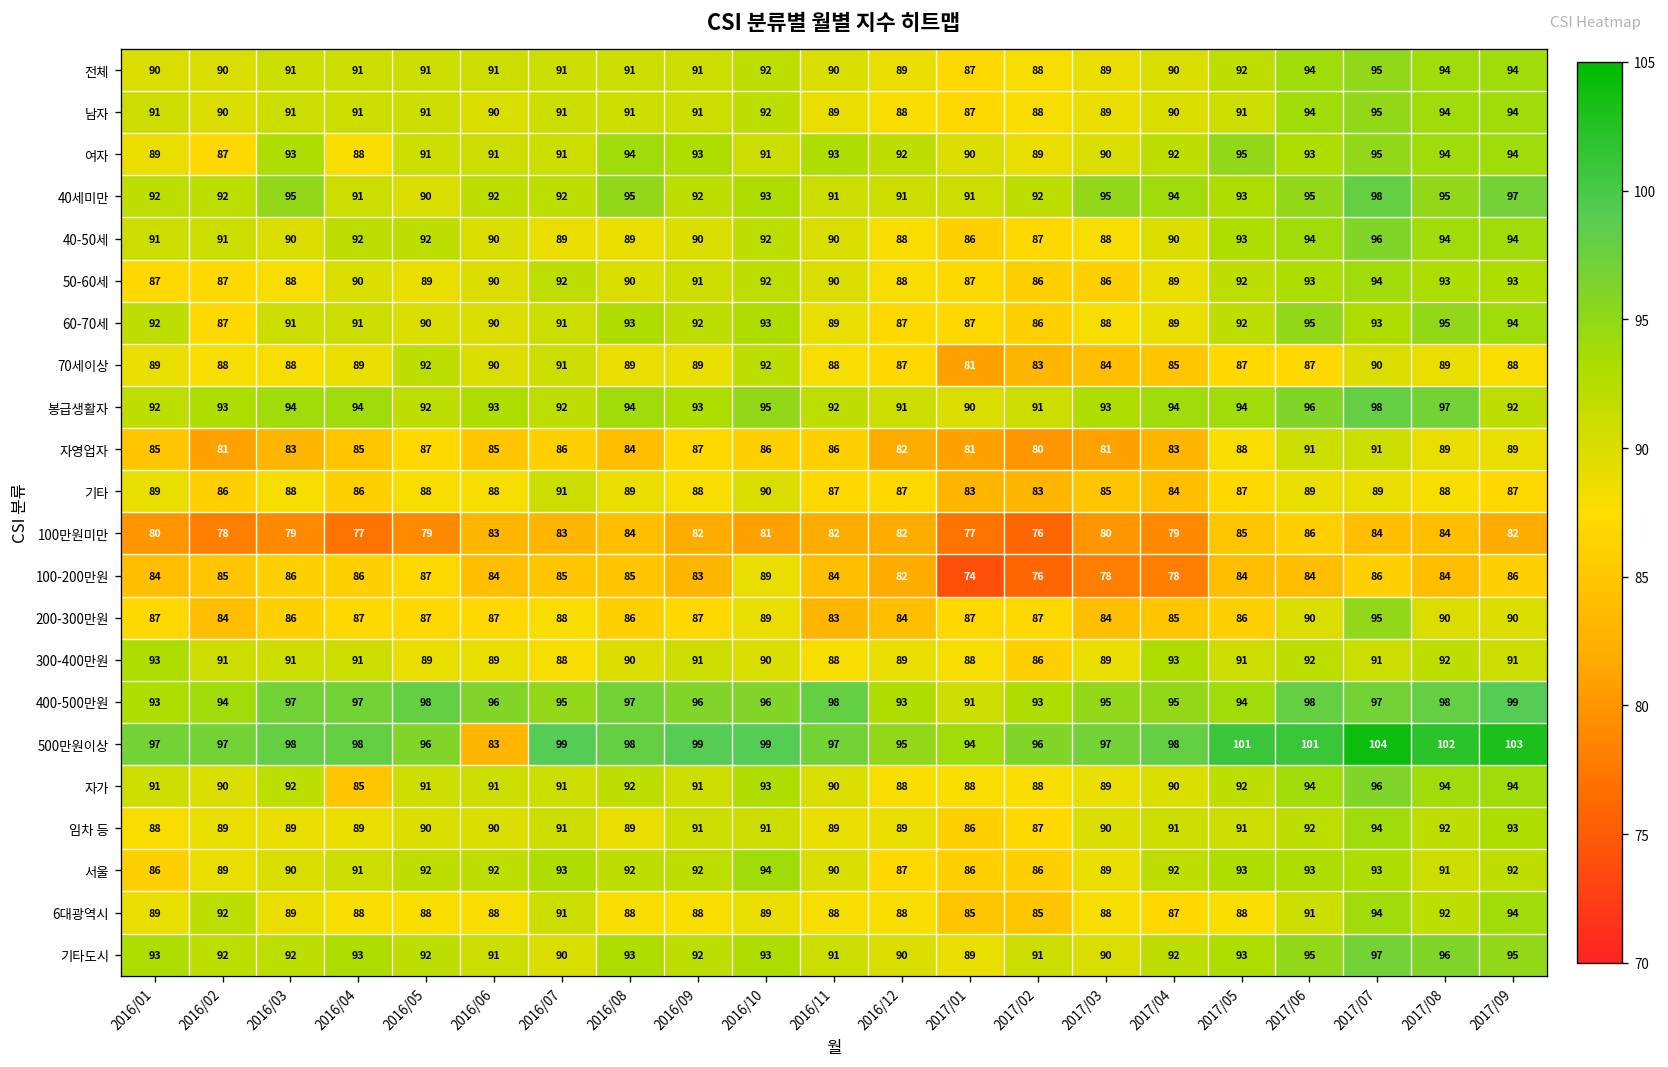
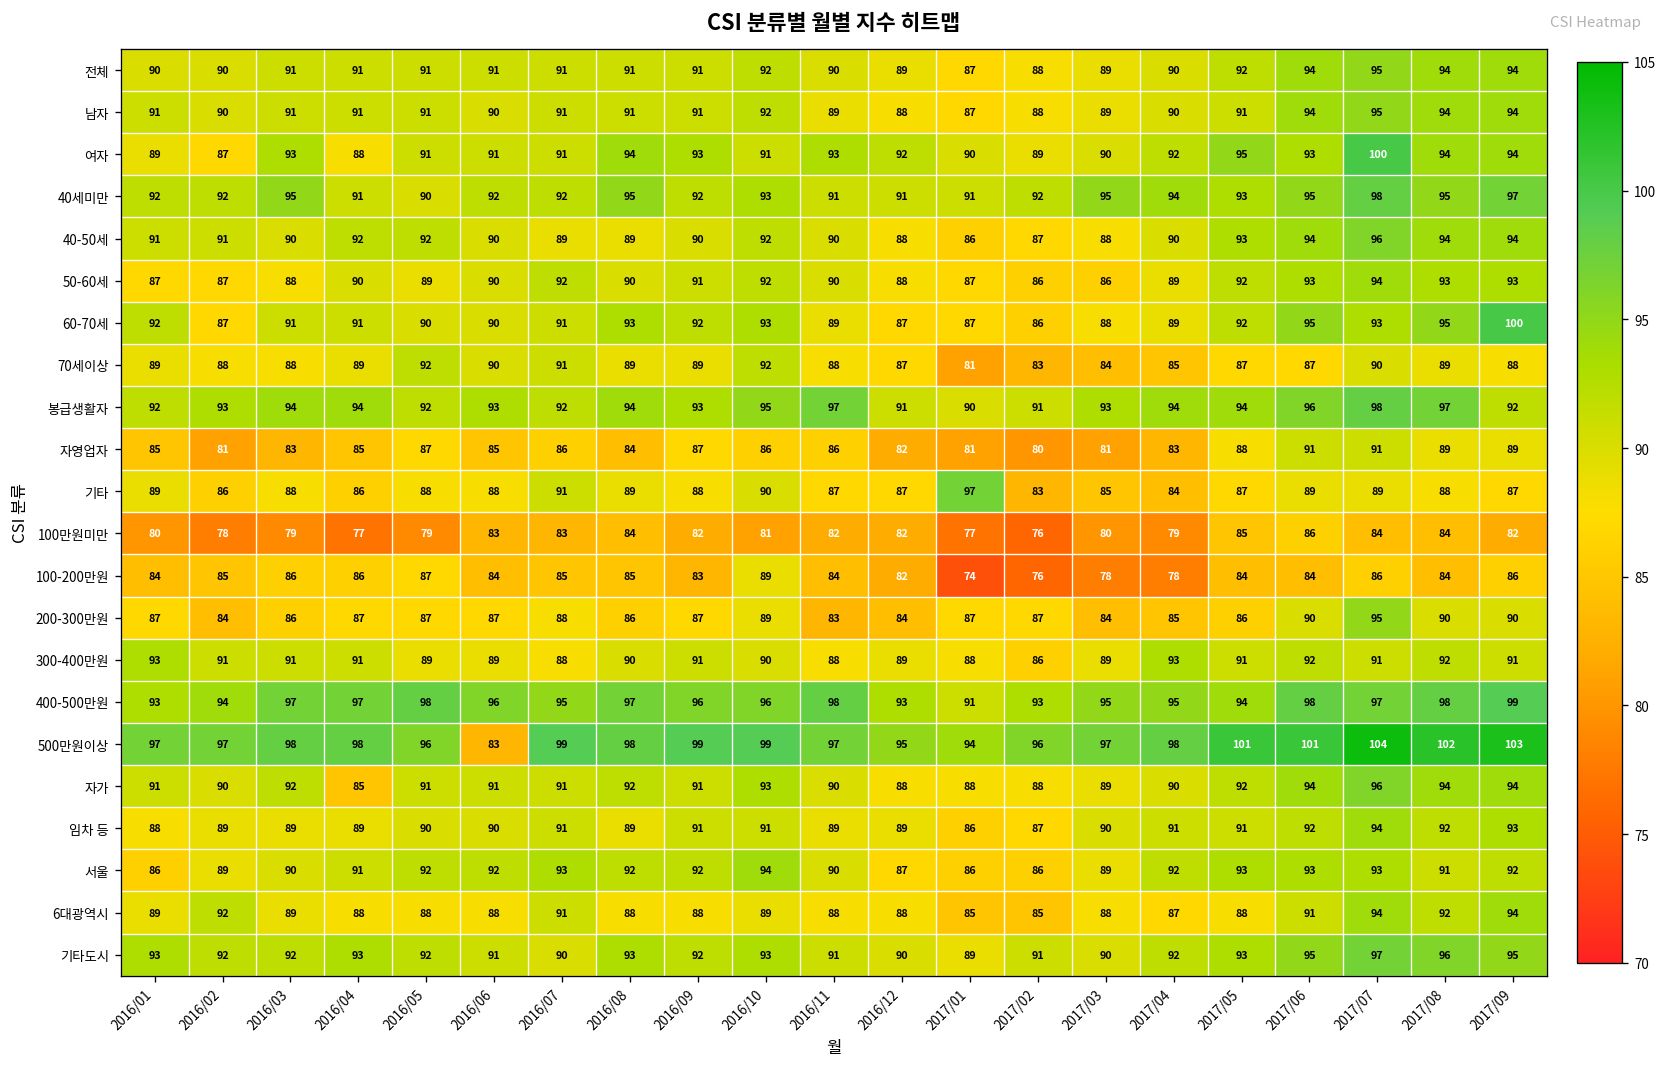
여자, 2017/07: 95 -> 100
60-70세, 2017/09: 94 -> 100
봉급생활자, 2016/11: 92 -> 97
기타, 2017/01: 83 -> 97
